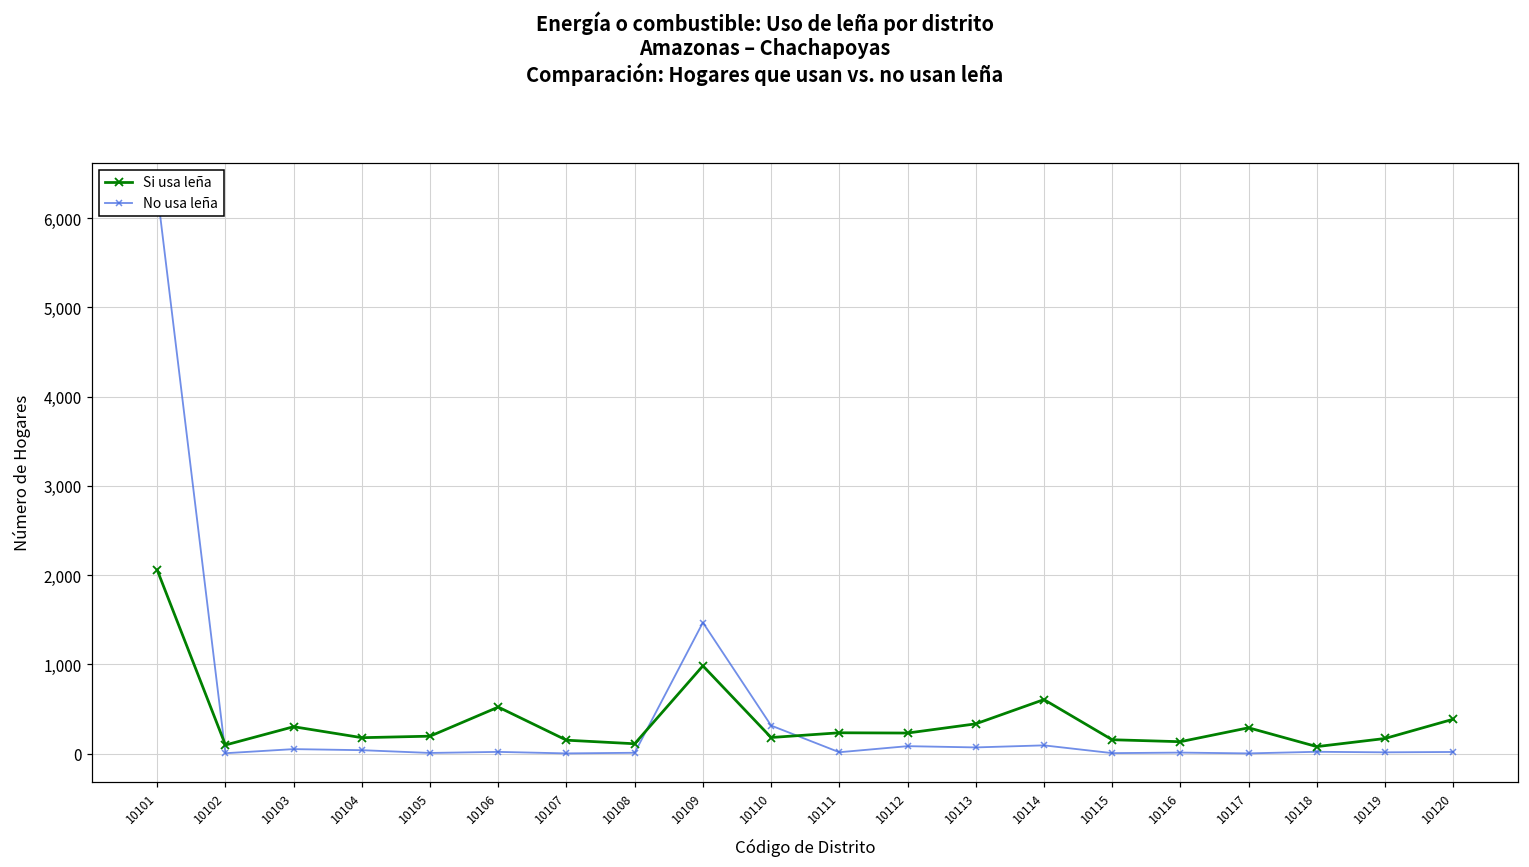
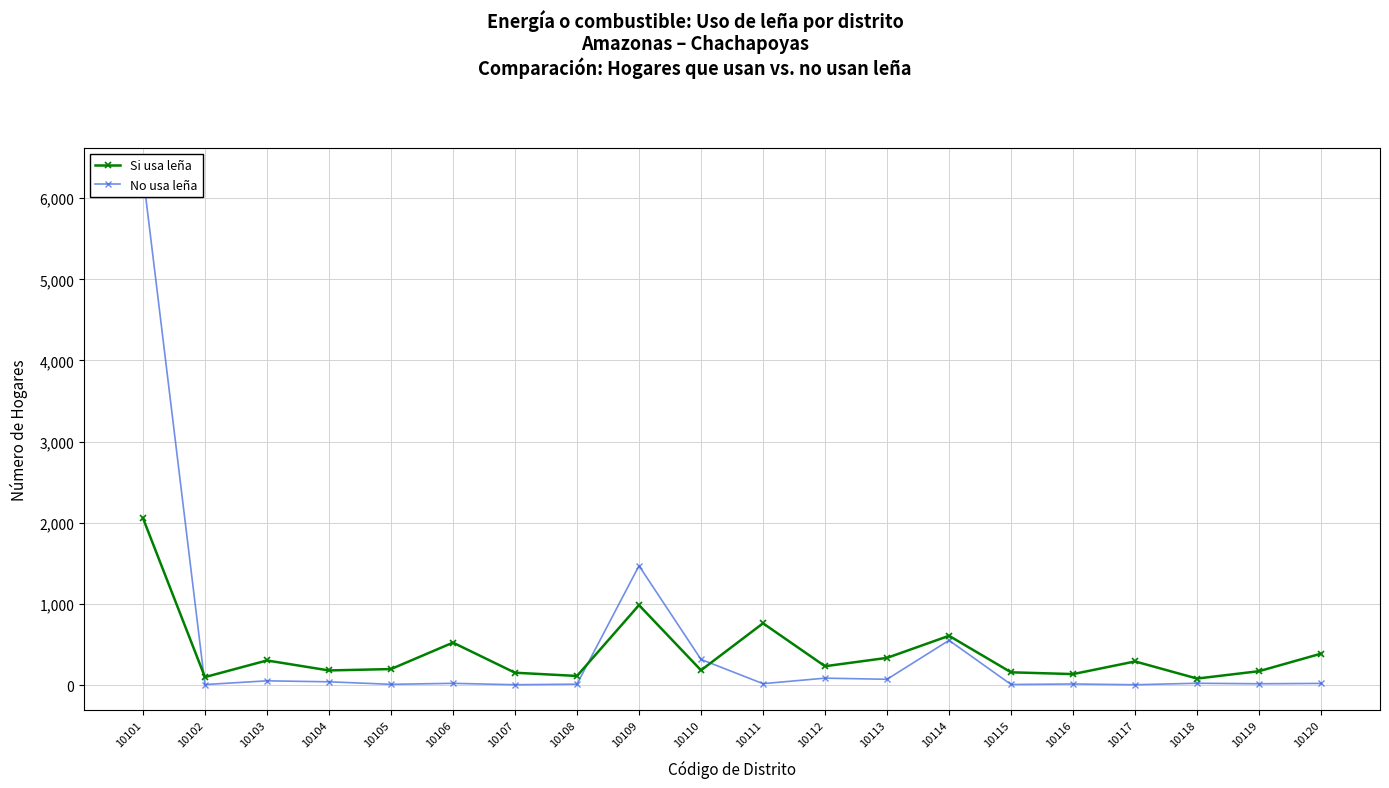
Si usa leña, 10111: 200 -> 800
No usa leña, 10114: 100 -> 600
